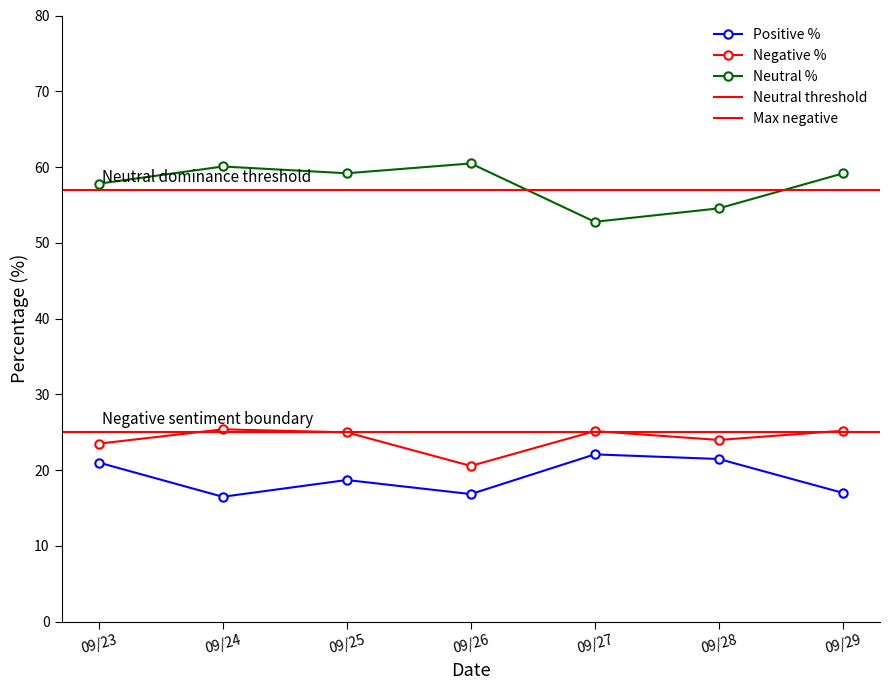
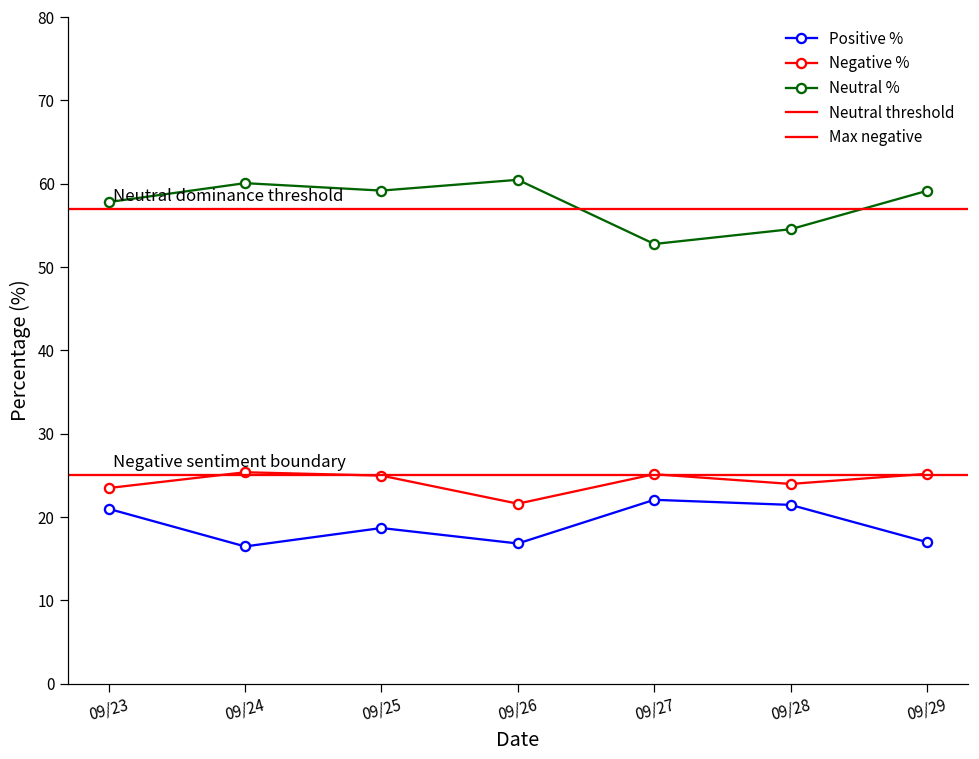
Negative %, 09/26: 21 -> 22
